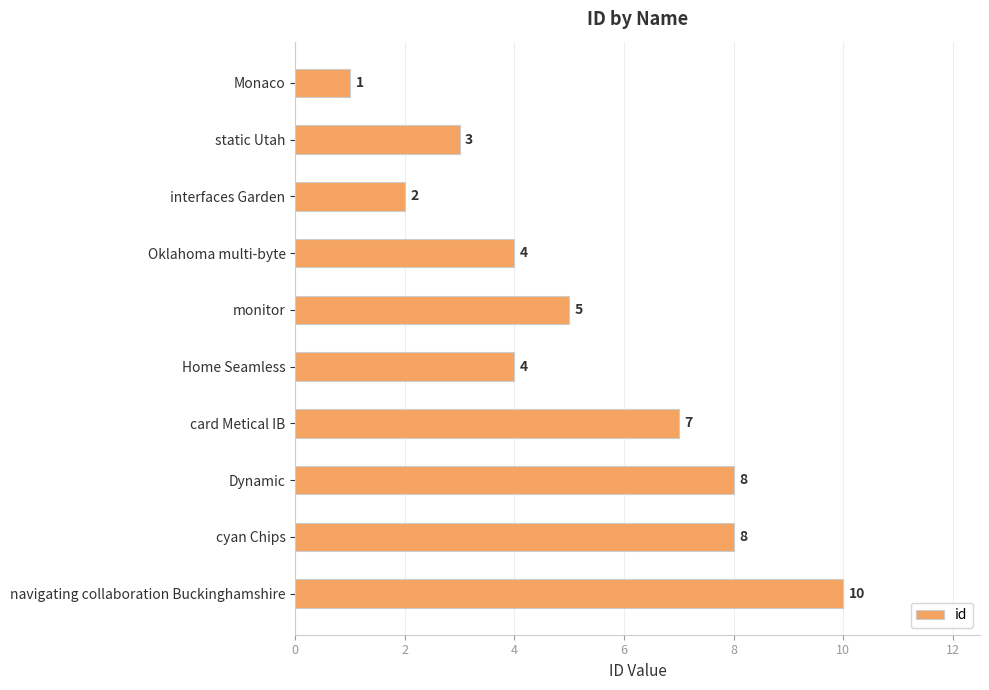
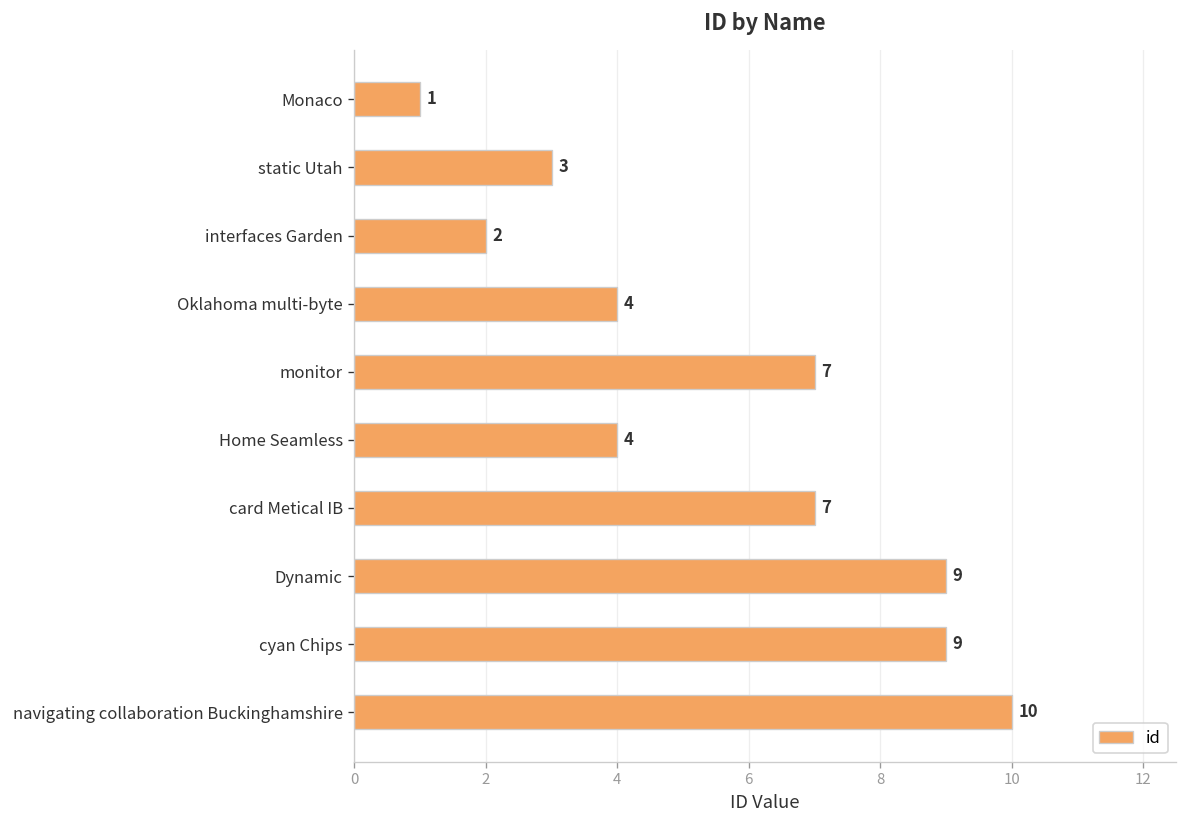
monitor: 5 -> 7
Dynamic: 8 -> 9
cyan Chips: 8 -> 9
